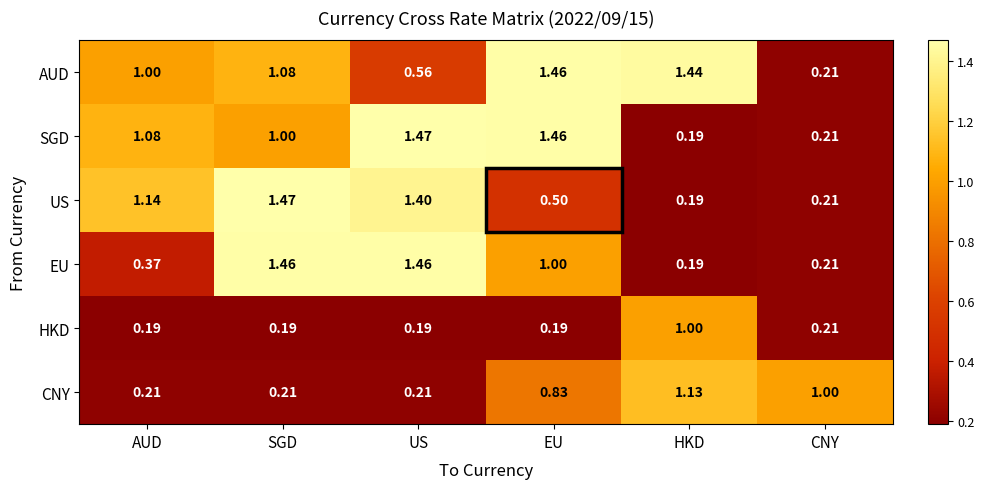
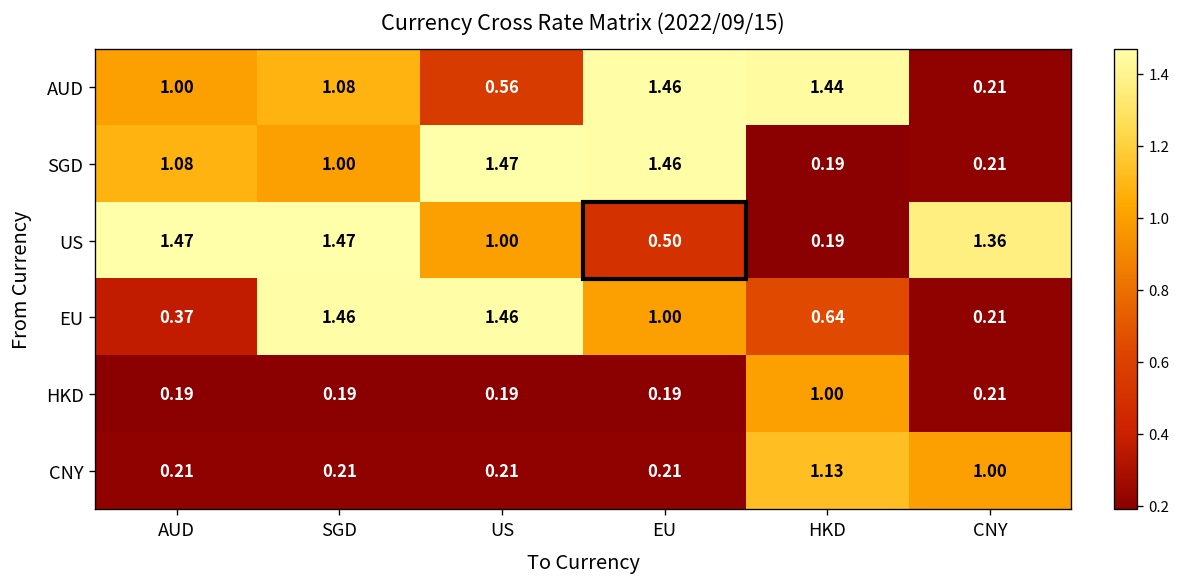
US, AUD: 1.14 -> 1.47
US, US: 1.40 -> 1.00
US, CNY: 0.21 -> 1.36
EU, HKD: 0.19 -> 0.64
CNY, EU: 0.83 -> 0.21
